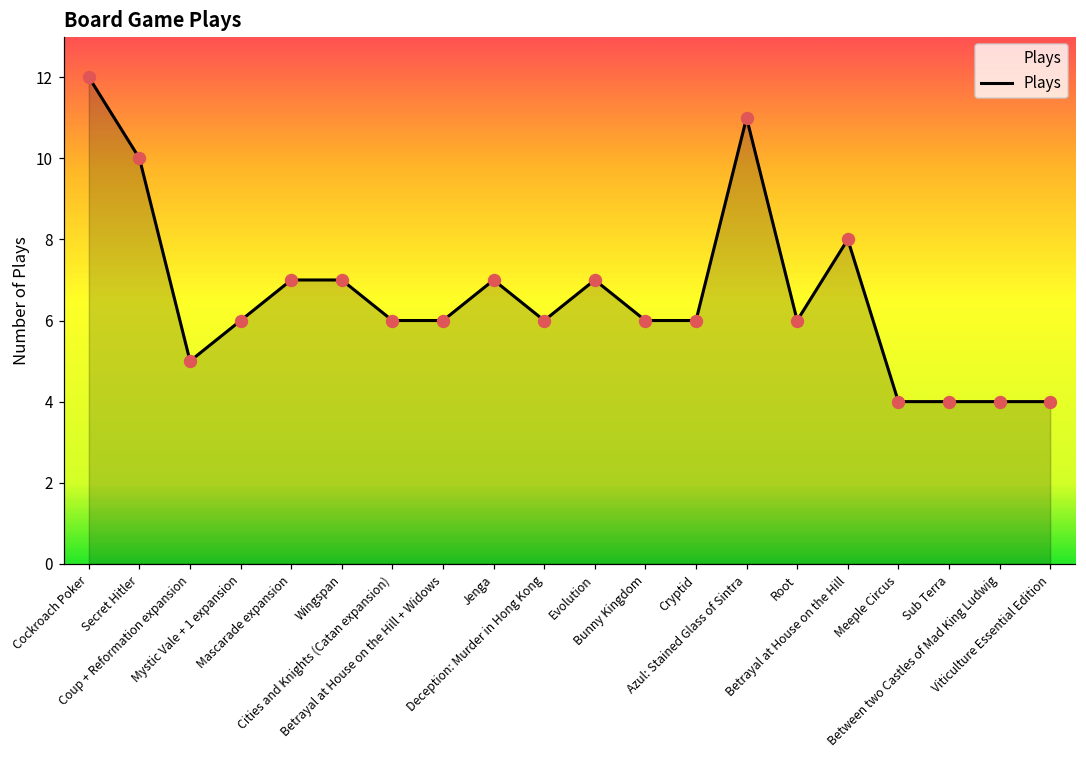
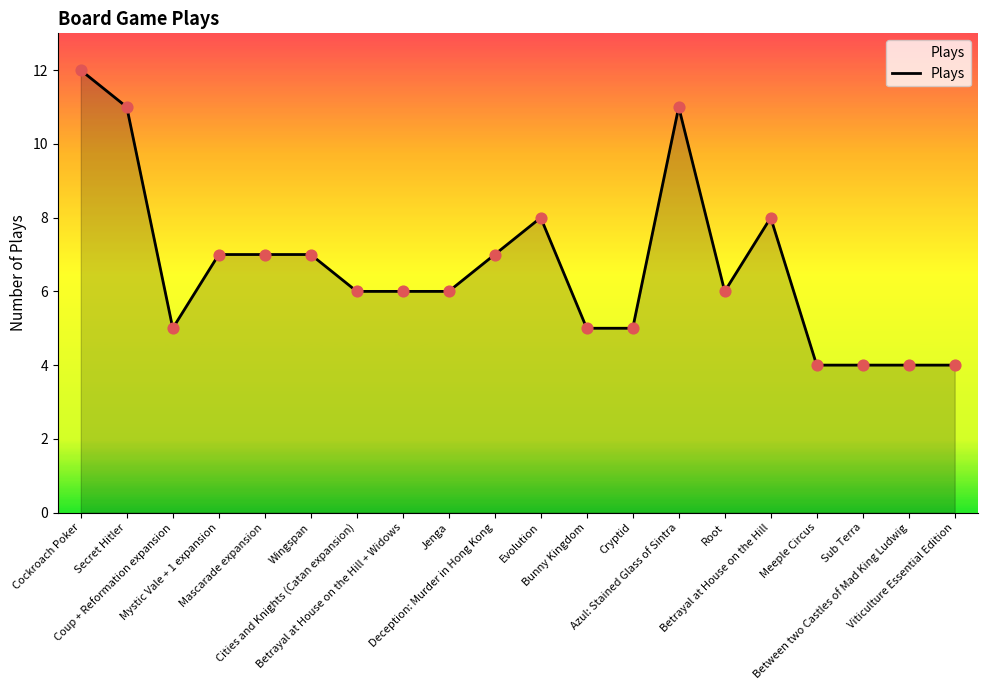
Secret Hitler: 10 -> 11
Mystic Vale + 1 expansion: 6 -> 7
Jenga: 7 -> 6
Deception: Murder in Hong Kong: 6 -> 7
Evolution: 7 -> 8
Bunny Kingdom: 6 -> 5
Cryptid: 6 -> 5
